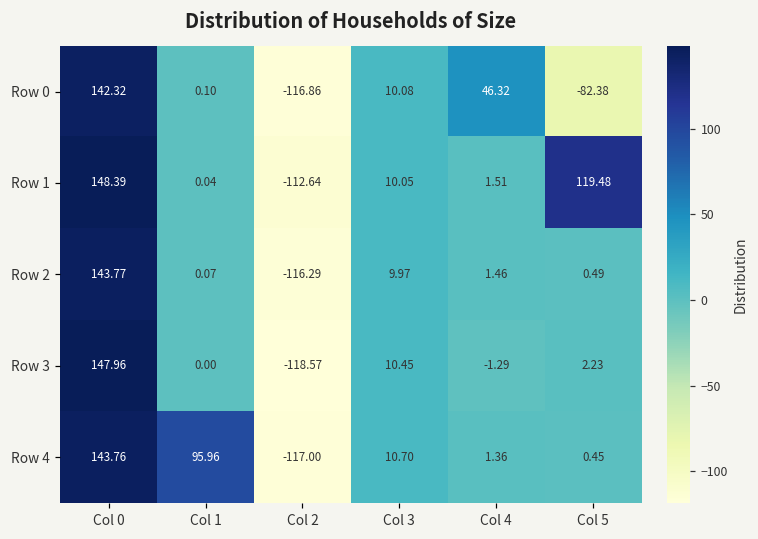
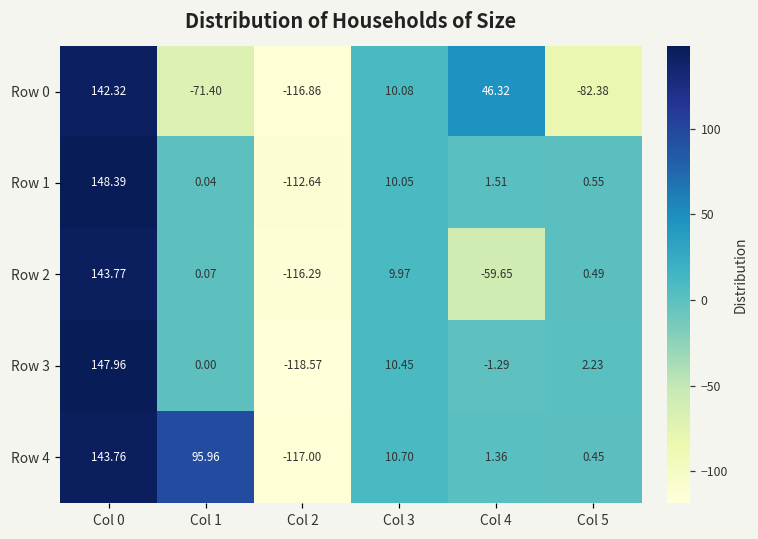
Row 0, Col 1: 0.10 -> -71.40
Row 1, Col 5: 119.48 -> 0.55
Row 2, Col 4: 1.46 -> -59.65
